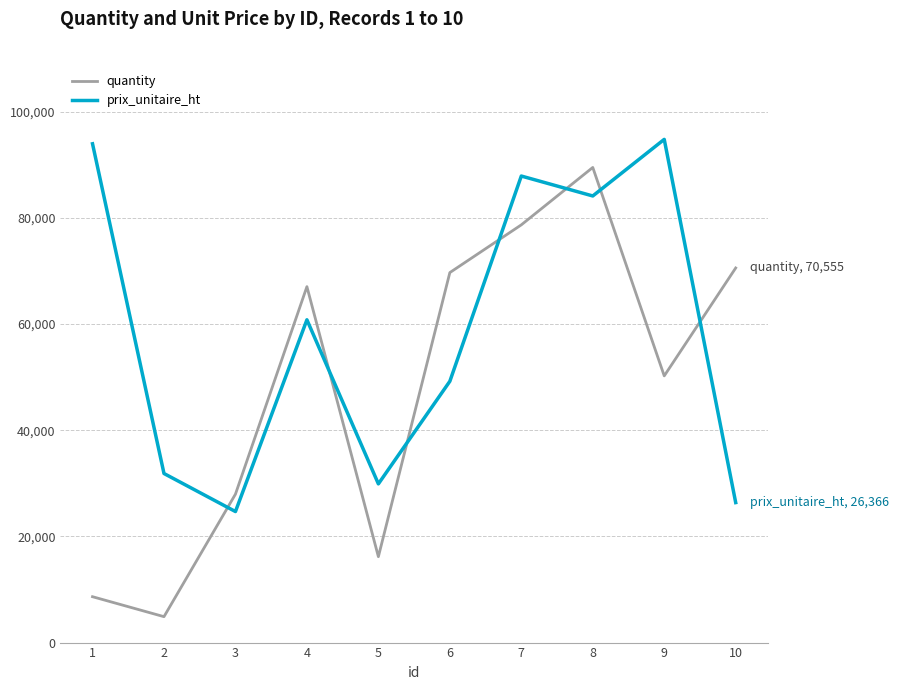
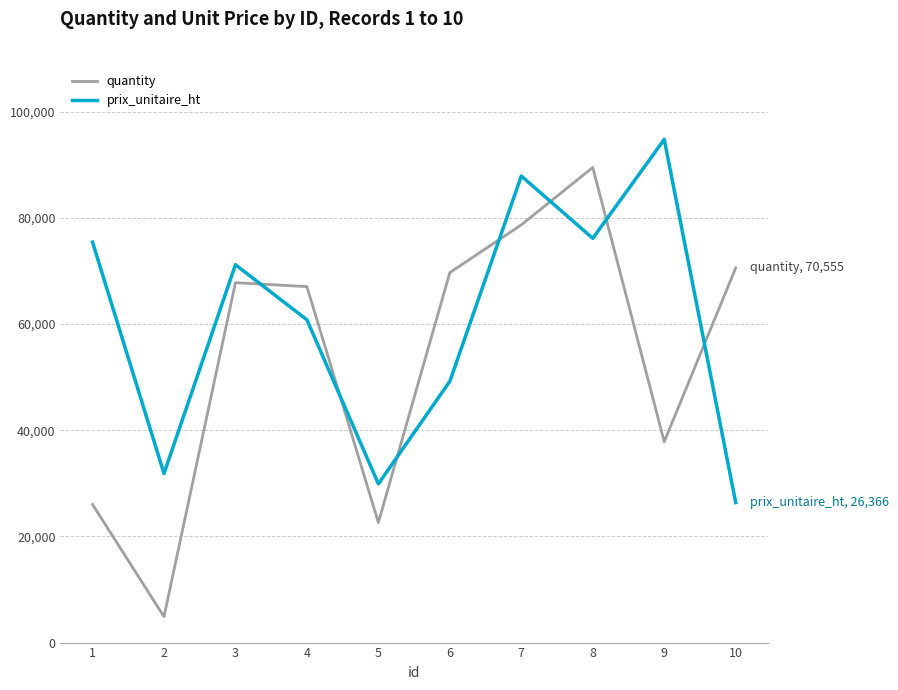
quantity, 1: 9,000 -> 26,000
prix_unitaire_ht, 1: 94,000 -> 75,000
quantity, 3: 28,000 -> 68,000
prix_unitaire_ht, 3: 25,000 -> 71,000
quantity, 5: 16,000 -> 23,000
prix_unitaire_ht, 8: 84,000 -> 76,000
quantity, 9: 50,000 -> 38,000
